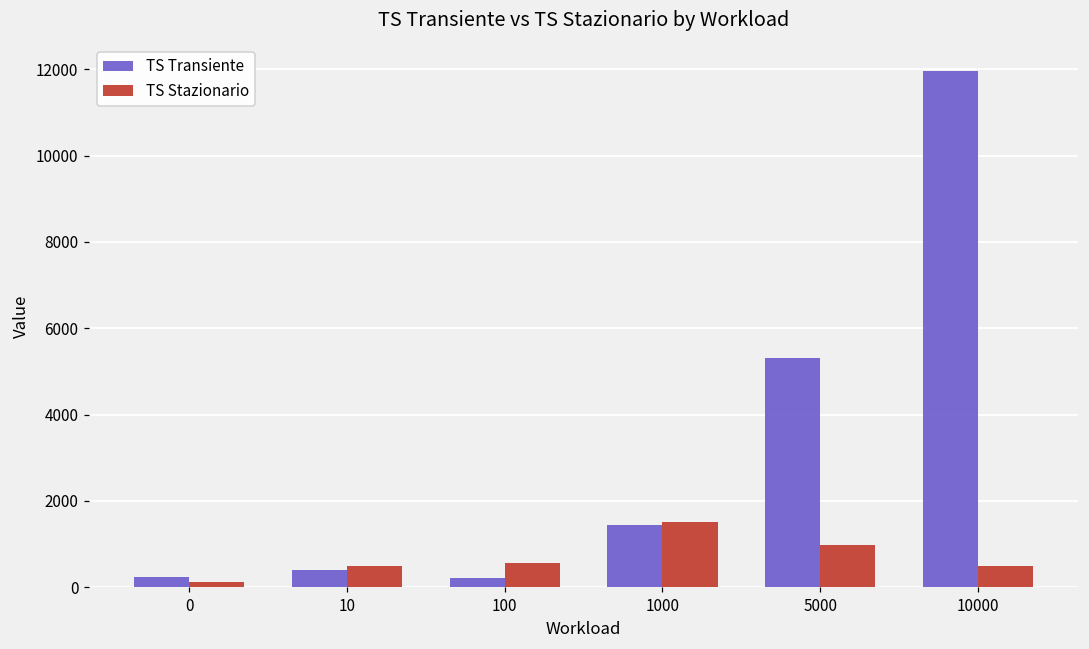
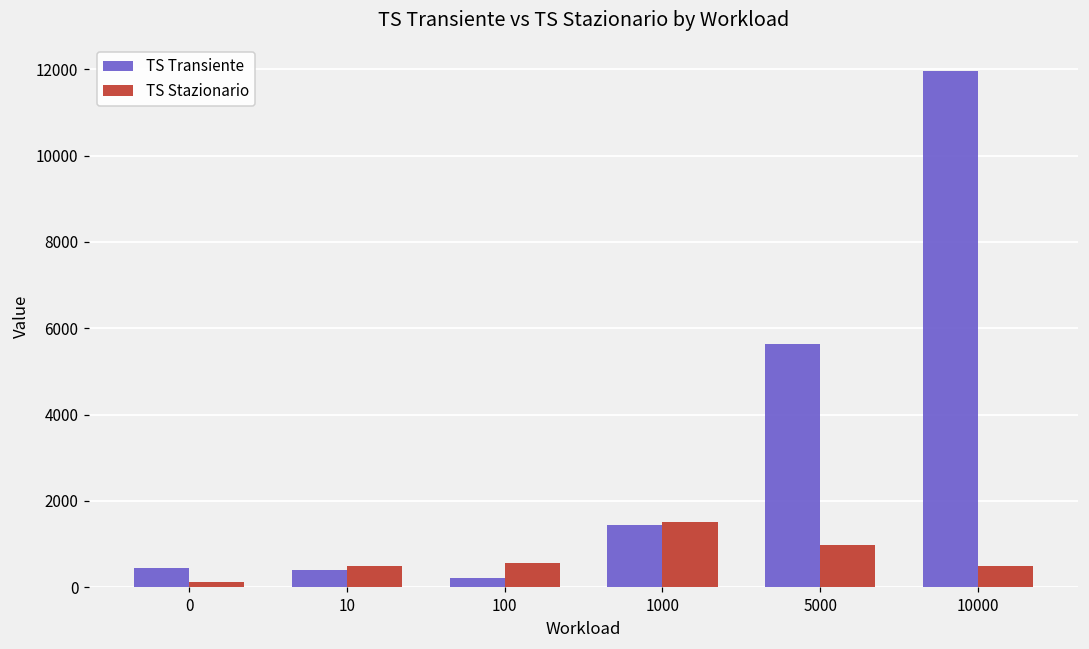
TS Transiente, 0: 200 -> 400
TS Transiente, 5000: 5300 -> 5600
